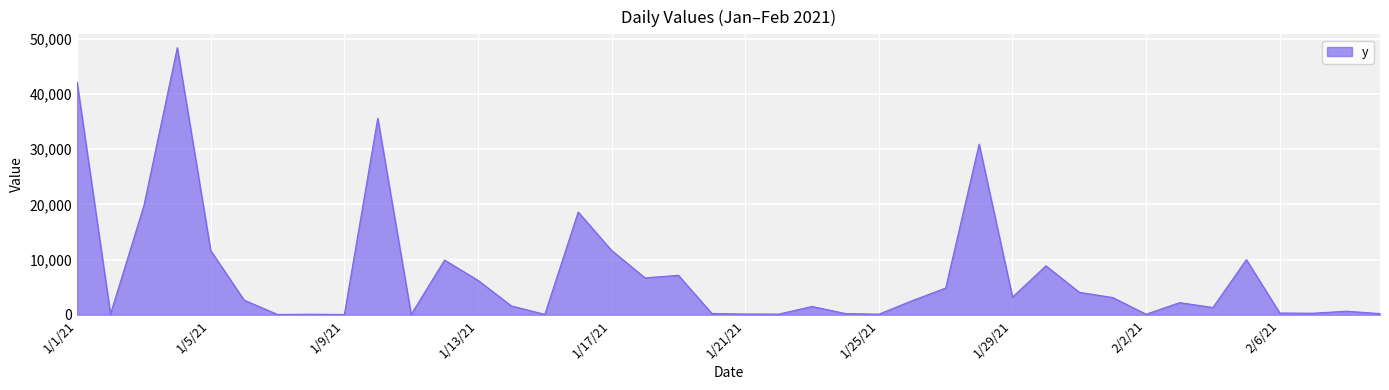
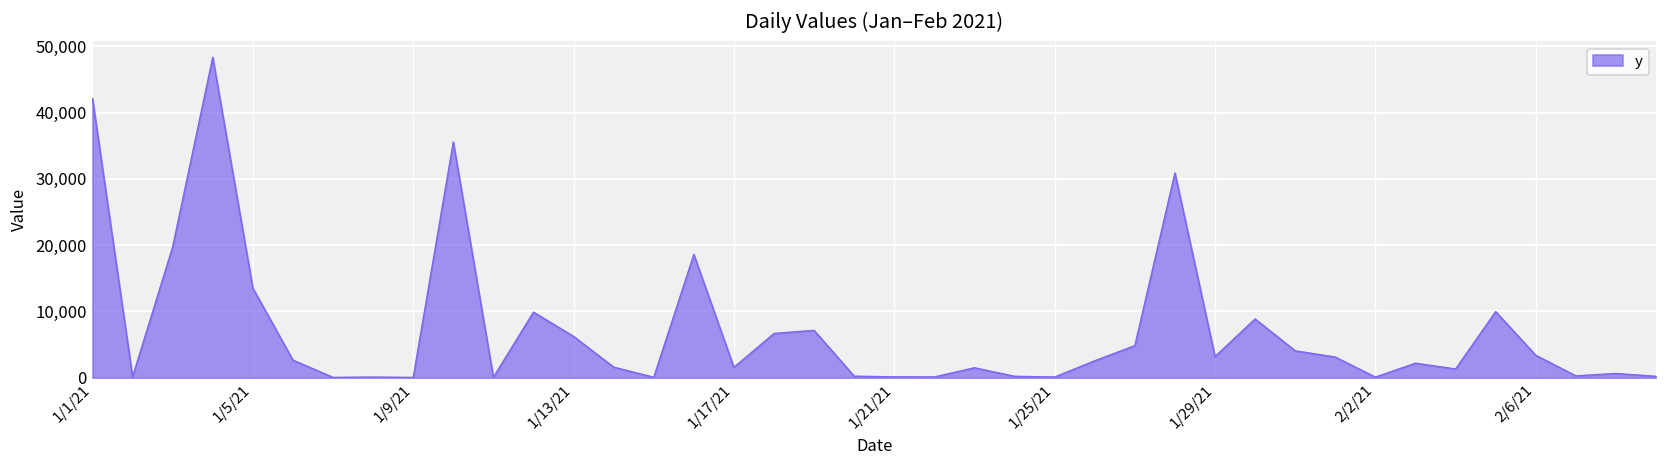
1/5/21: 12,000 -> 14,000
1/17/21: 12,000 -> 2,000
2/6/21: 0 -> 3,000
